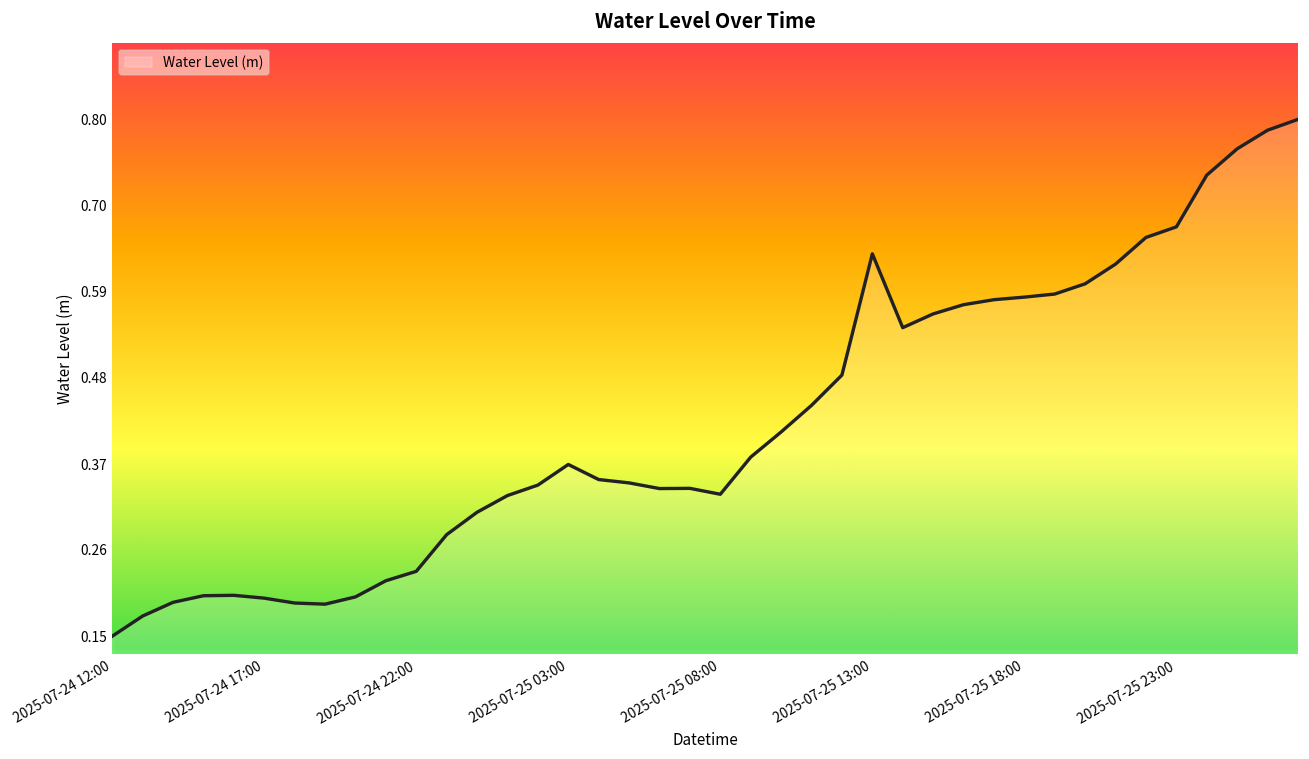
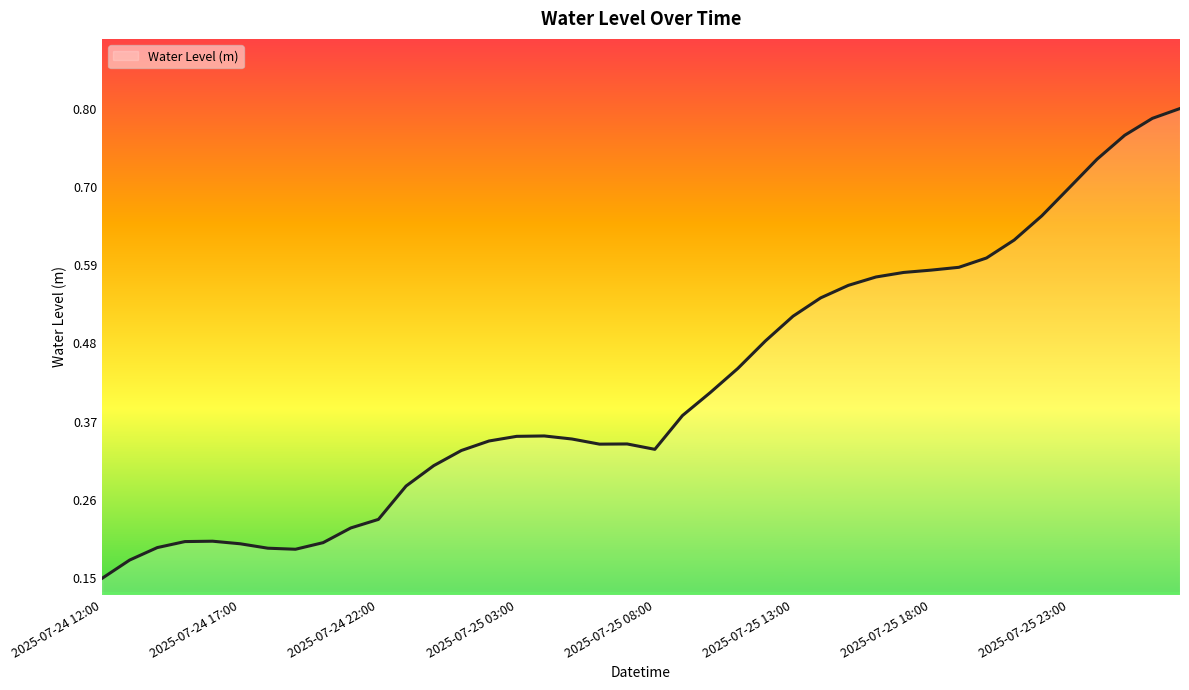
2025-07-25 03:00: 0.37 -> 0.35
2025-07-25 13:00: 0.63 -> 0.52
2025-07-25 23:00: 0.67 -> 0.69
